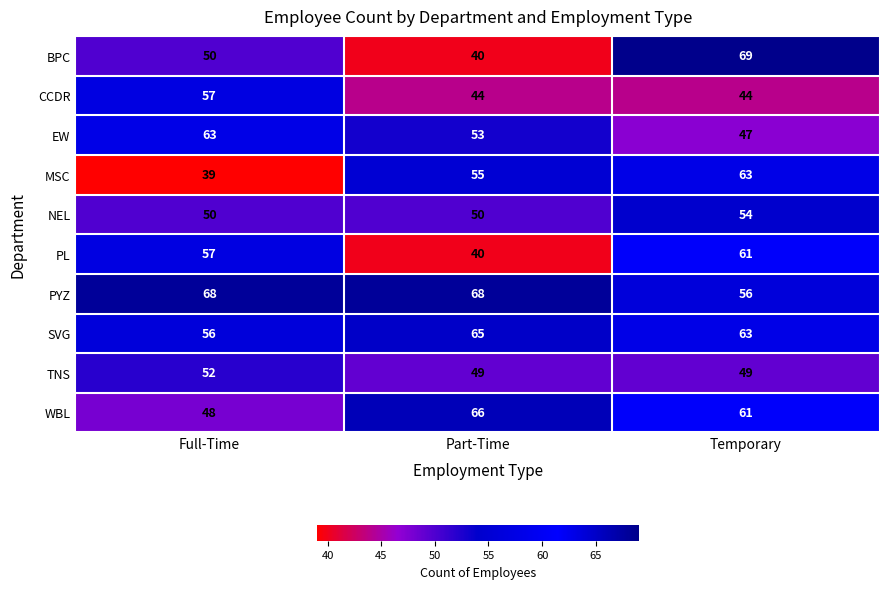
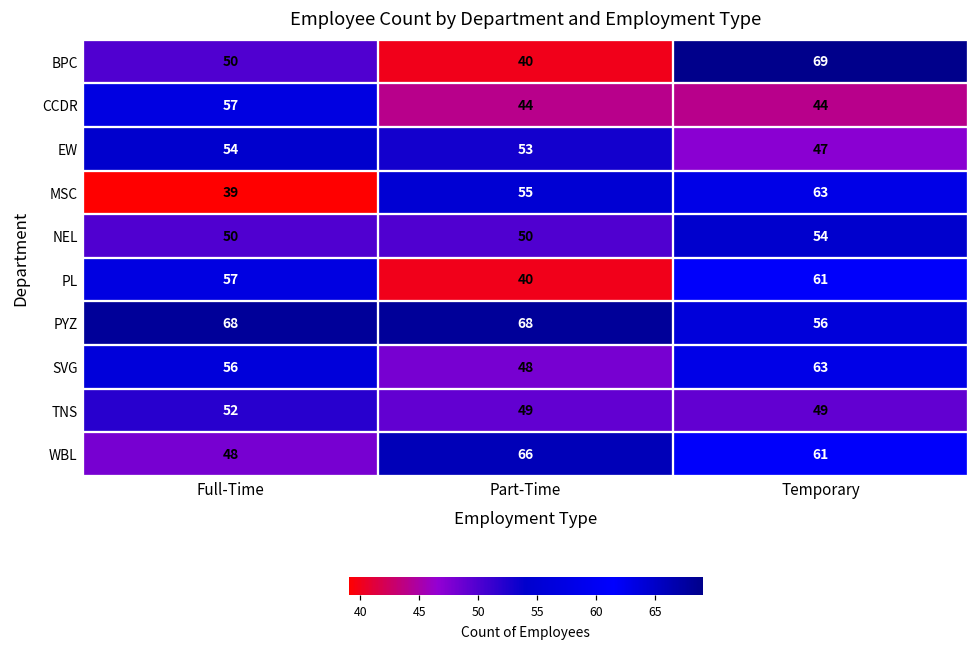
EW, Full-Time: 63 -> 54
SVG, Part-Time: 65 -> 48
